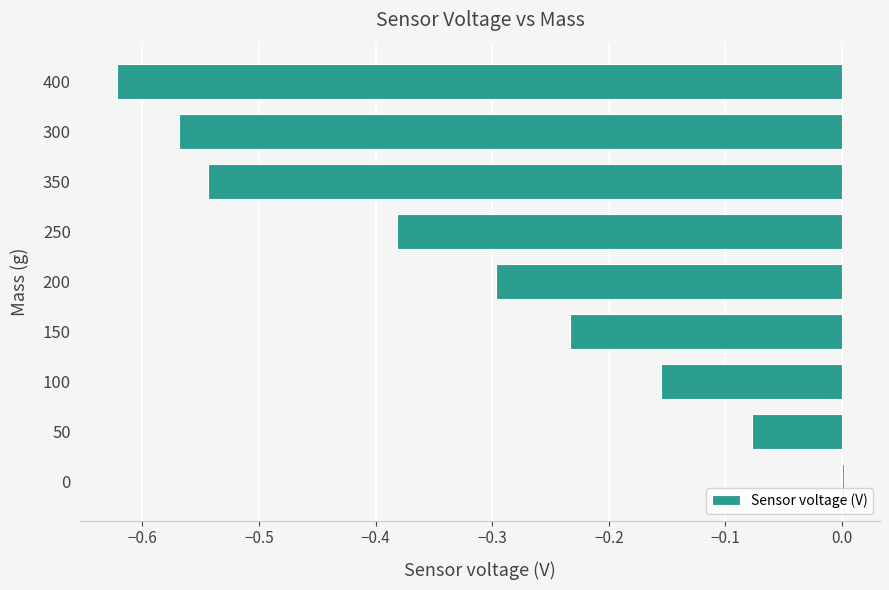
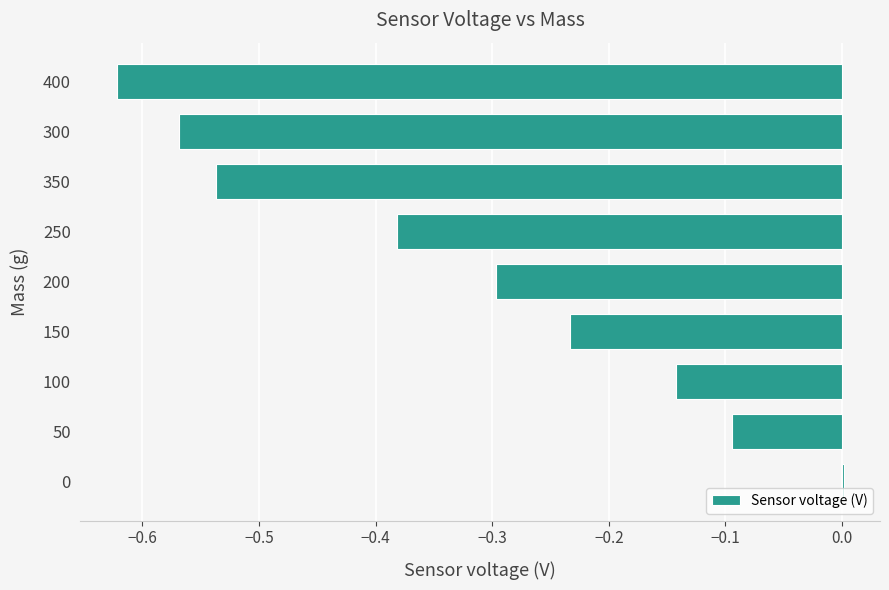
350: -0.544 -> -0.537
100: -0.156 -> -0.143
50: -0.077 -> -0.095
